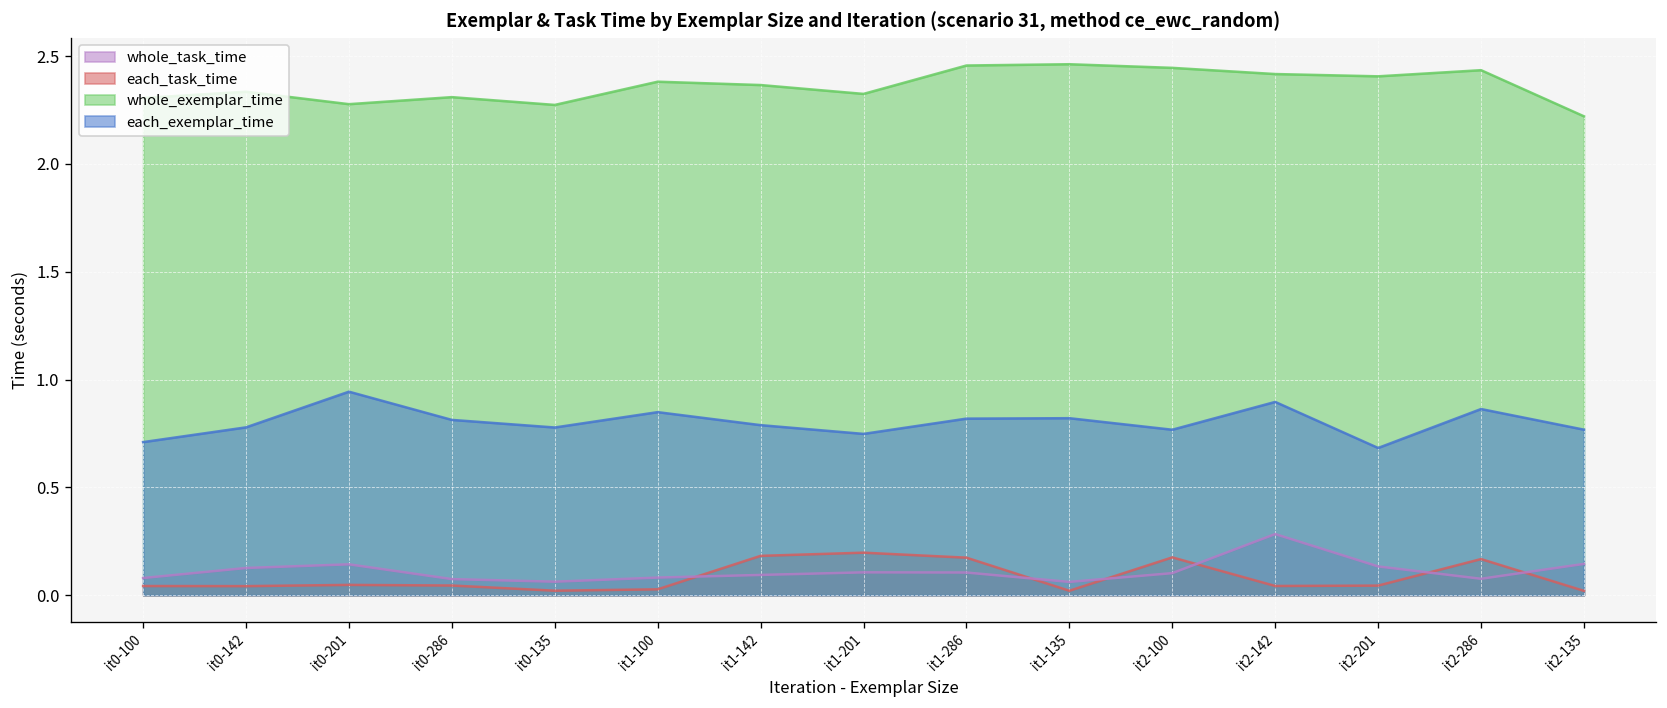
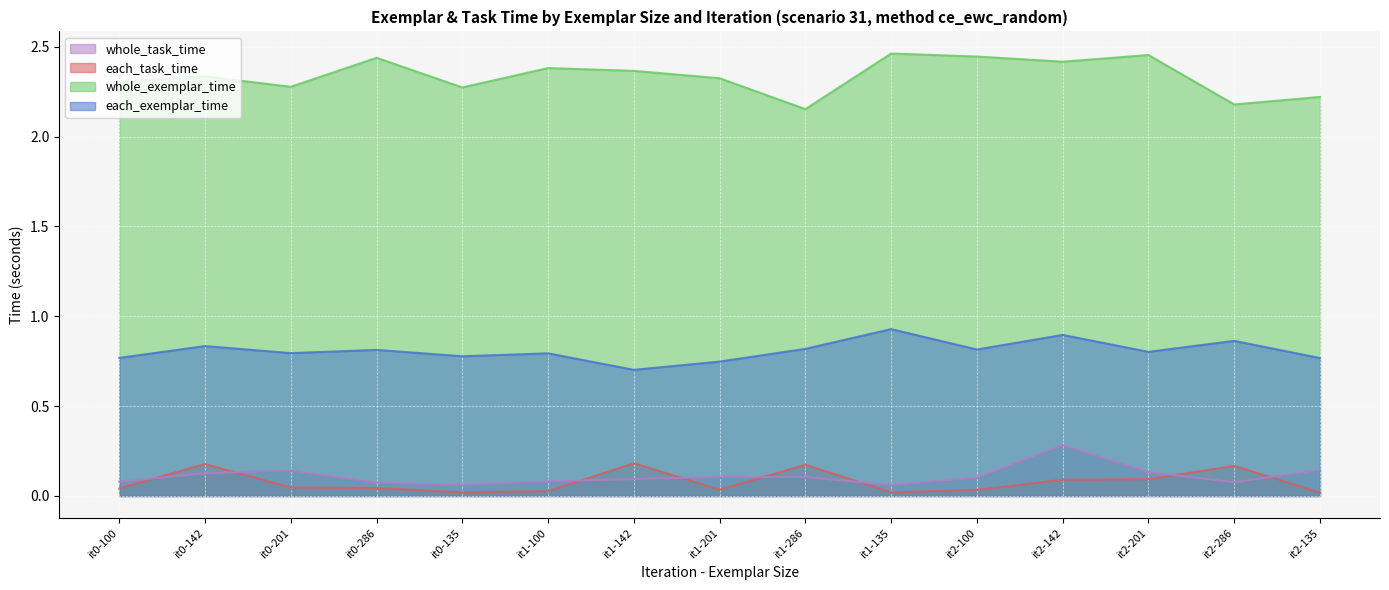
each_exemplar_time, it0-100: 0.71 -> 0.77
each_task_time, it0-142: 0.04 -> 0.18
each_exemplar_time, it0-142: 0.78 -> 0.83
each_exemplar_time, it0-201: 0.94 -> 0.80
whole_exemplar_time, it0-286: 2.31 -> 2.44
each_exemplar_time, it1-100: 0.85 -> 0.79
each_exemplar_time, it1-142: 0.79 -> 0.70
each_task_time, it1-201: 0.20 -> 0.04
whole_exemplar_time, it1-286: 2.46 -> 2.15
each_exemplar_time, it1-135: 0.82 -> 0.93
each_task_time, it2-100: 0.18 -> 0.03
each_exemplar_time, it2-100: 0.77 -> 0.82
each_task_time, it2-142: 0.04 -> 0.09
each_task_time, it2-201: 0.04 -> 0.09
whole_exemplar_time, it2-201: 2.41 -> 2.45
each_exemplar_time, it2-201: 0.68 -> 0.80
whole_exemplar_time, it2-286: 2.44 -> 2.18
